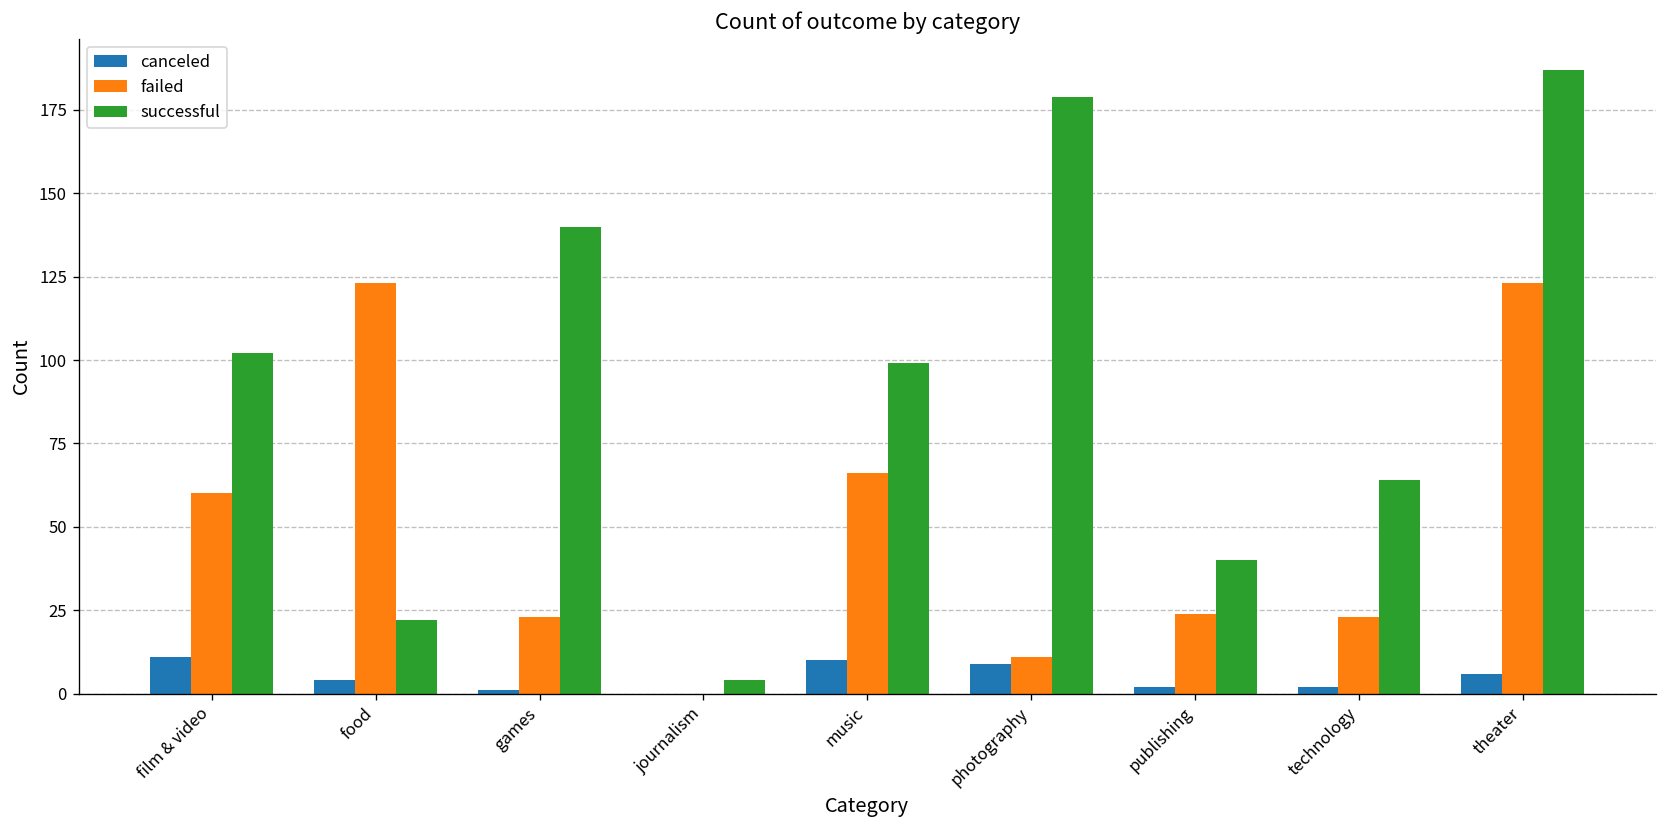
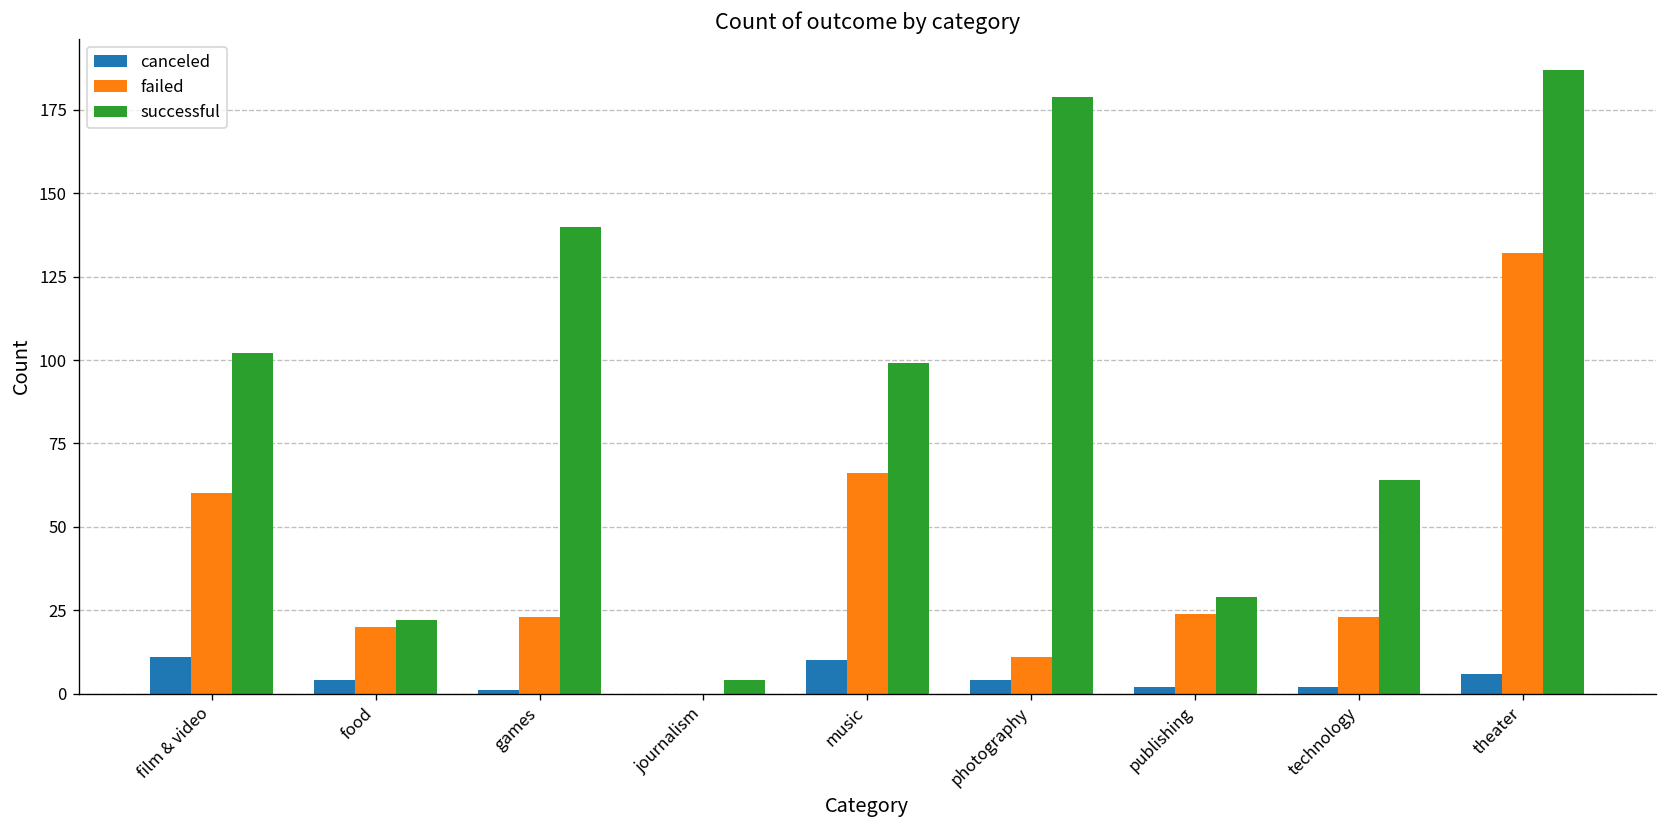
failed, food: 123 -> 20
canceled, photography: 9 -> 4
successful, publishing: 40 -> 29
failed, theater: 123 -> 132
